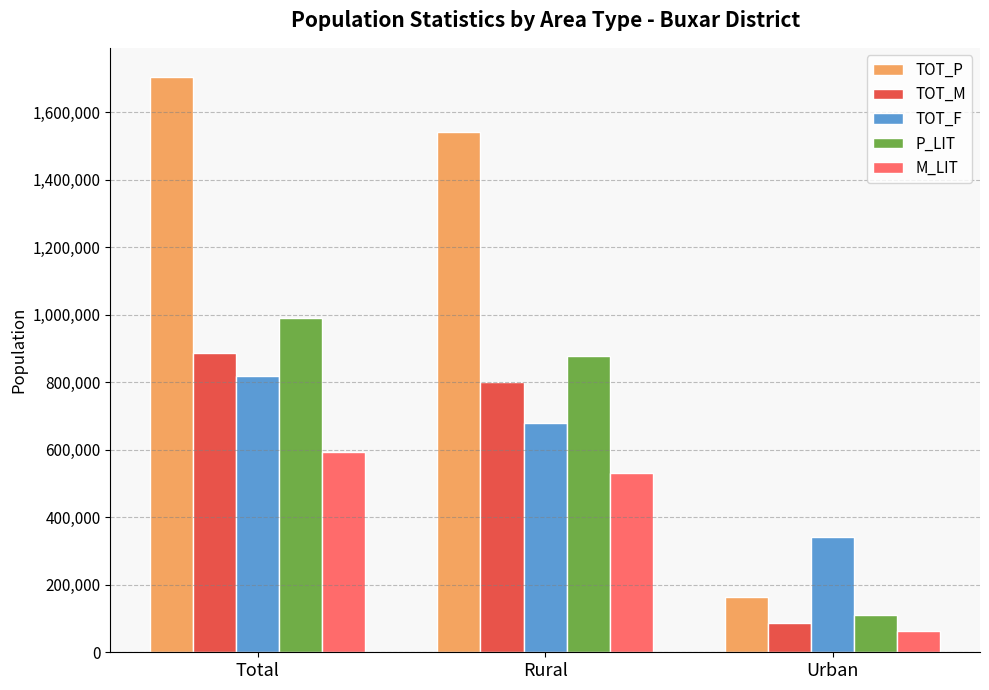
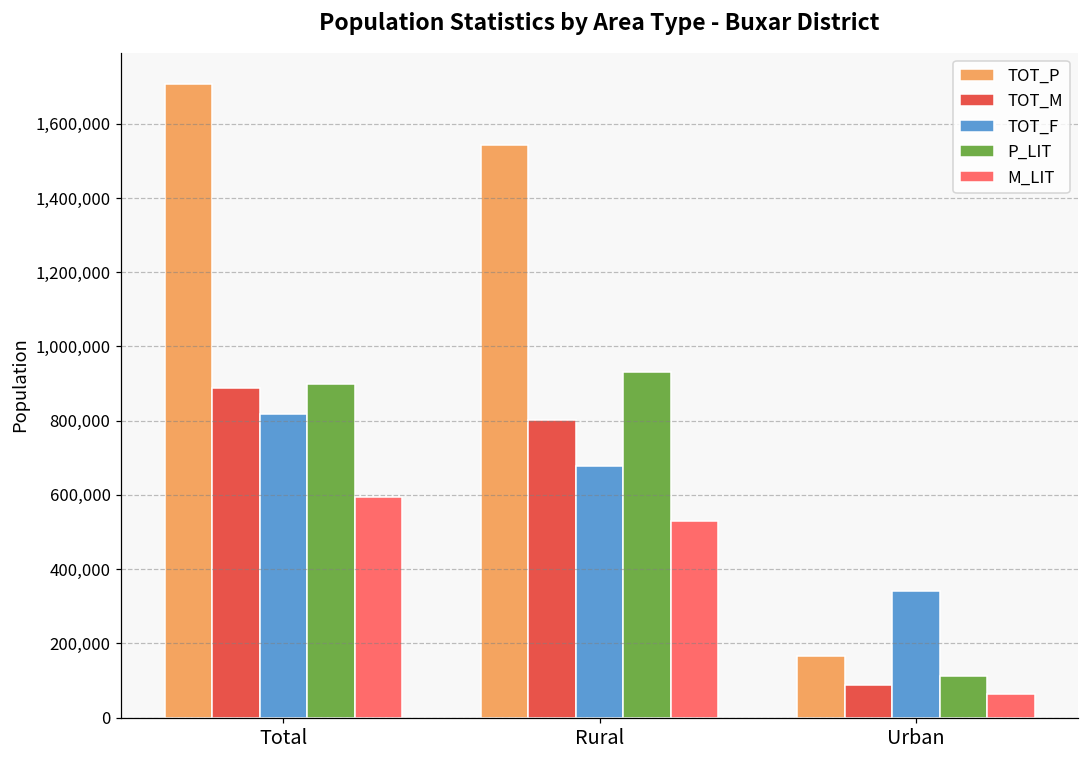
P_LIT, Total: 990,000 -> 900,000
P_LIT, Rural: 880,000 -> 930,000
